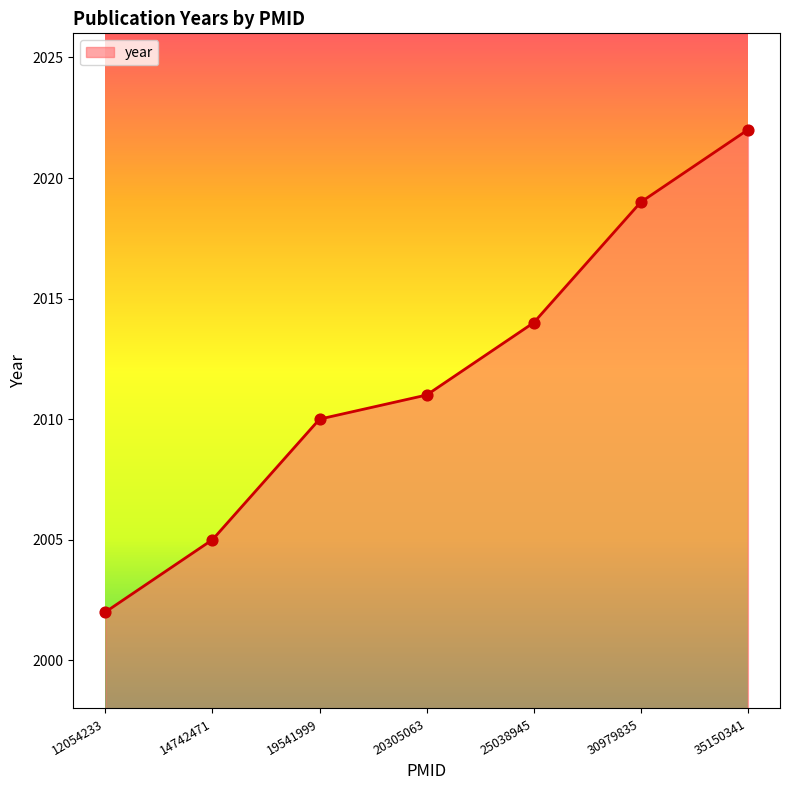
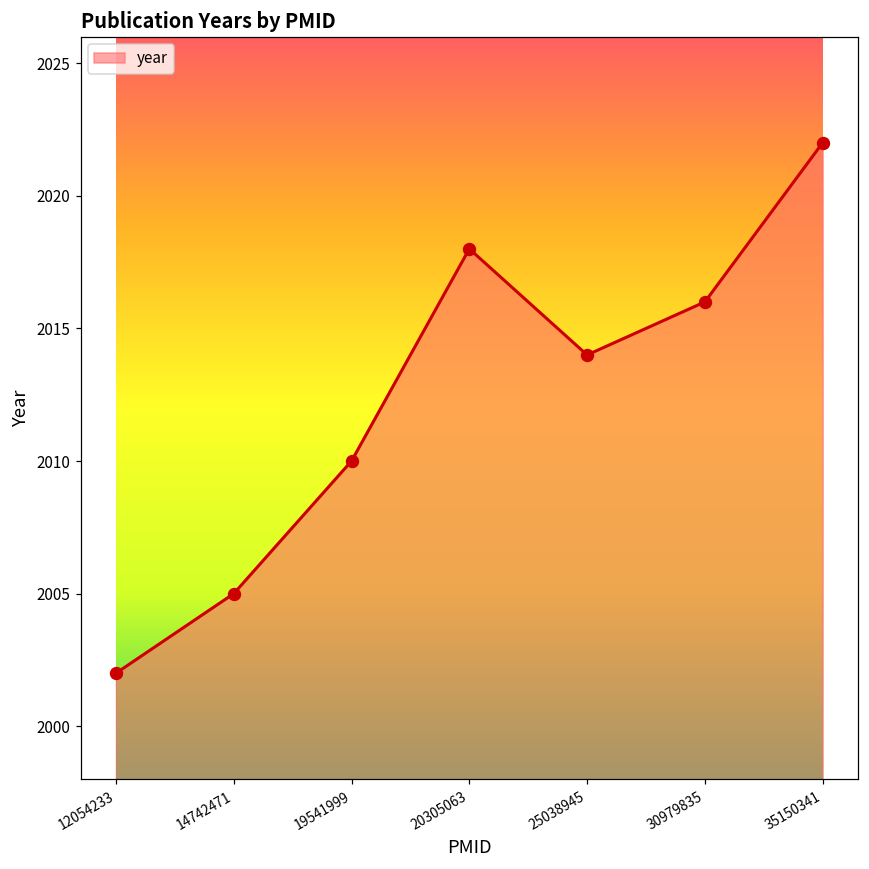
20305063: 2011 -> 2018
30979835: 2019 -> 2016
